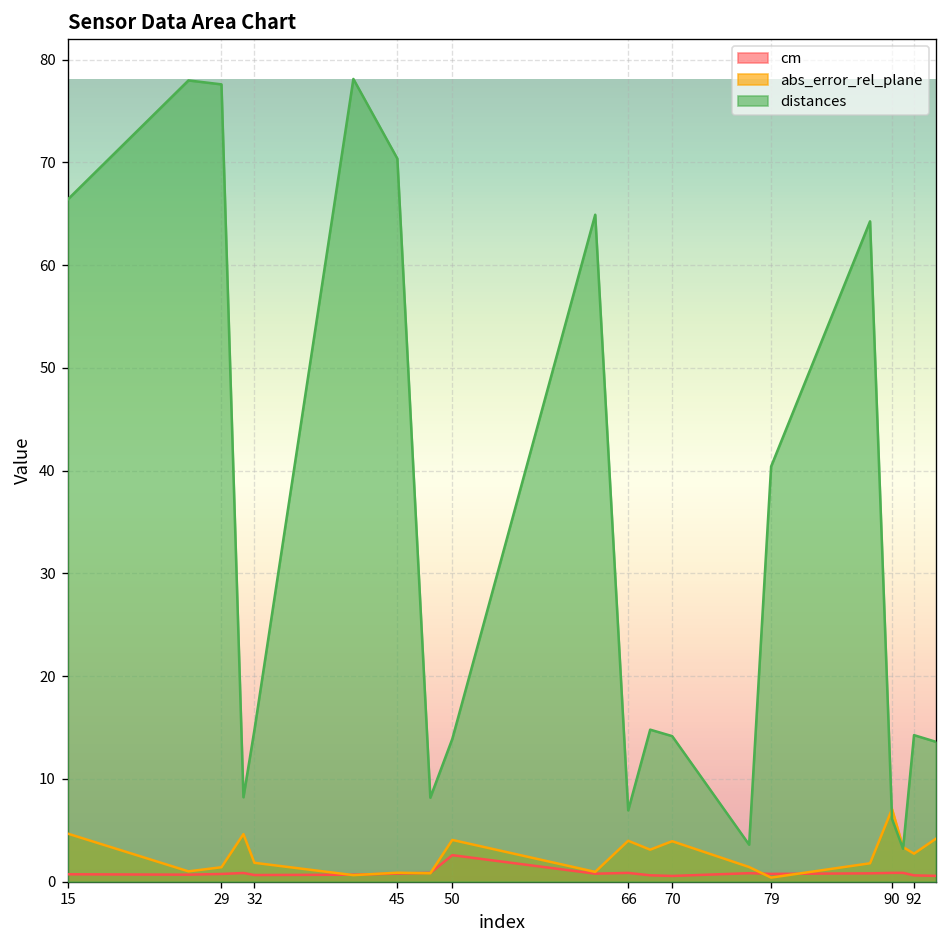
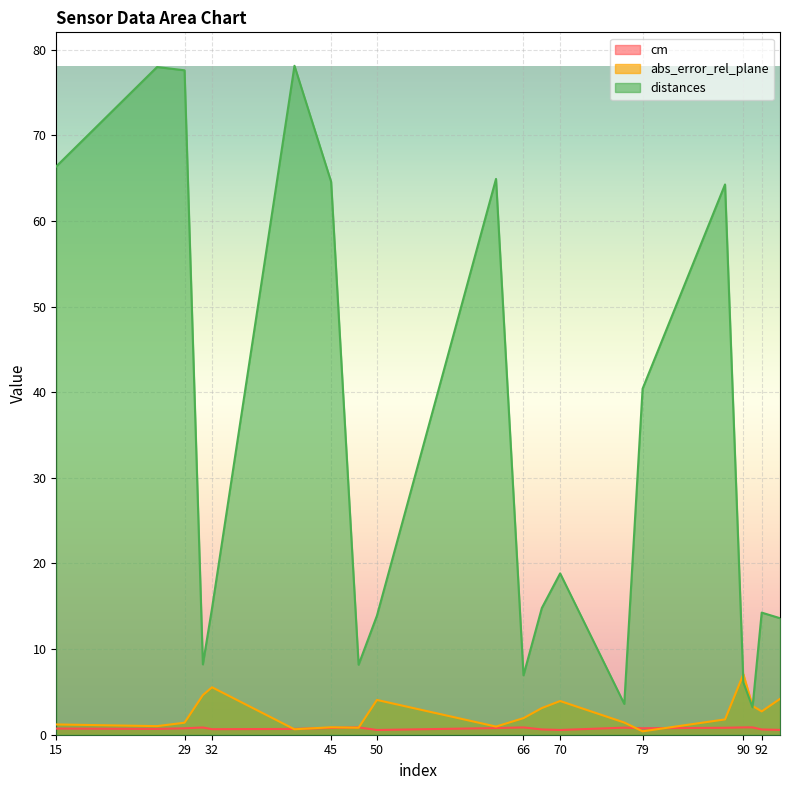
abs_error_rel_plane, 15: 5 -> 1
abs_error_rel_plane, 32: 2 -> 6
distances, 45: 70 -> 65
cm, 50: 3 -> 1
abs_error_rel_plane, 66: 4 -> 2
distances, 70: 14 -> 19
